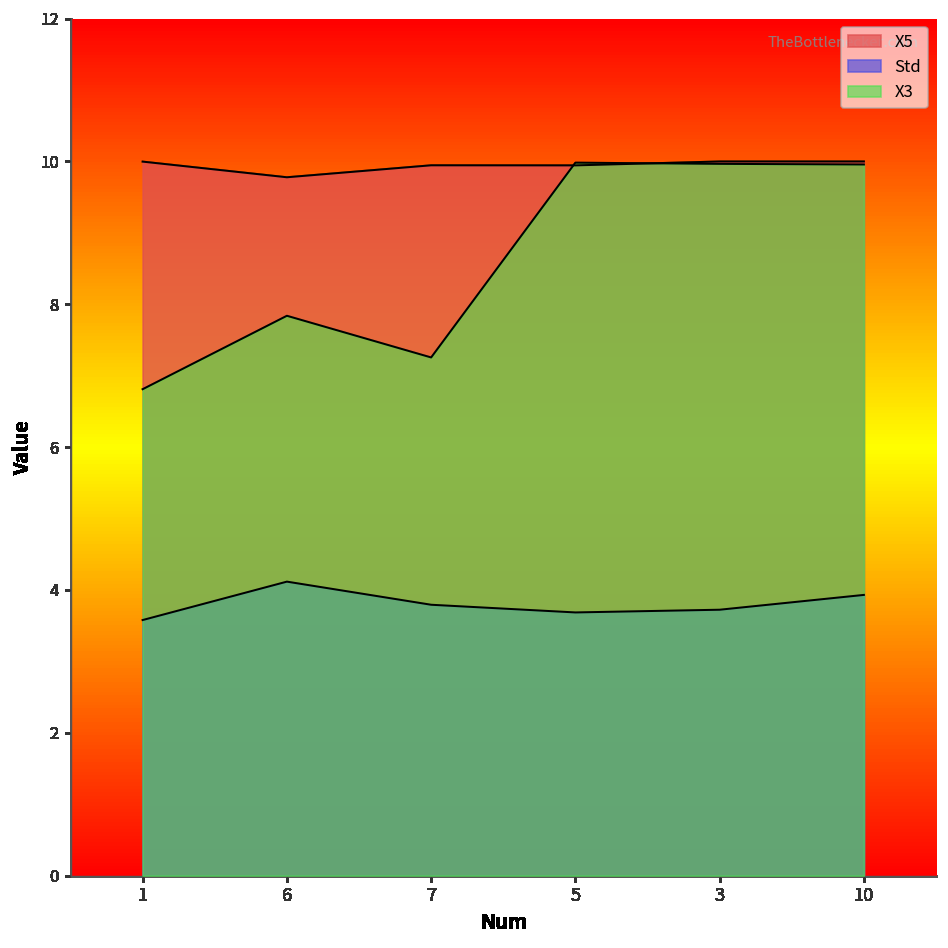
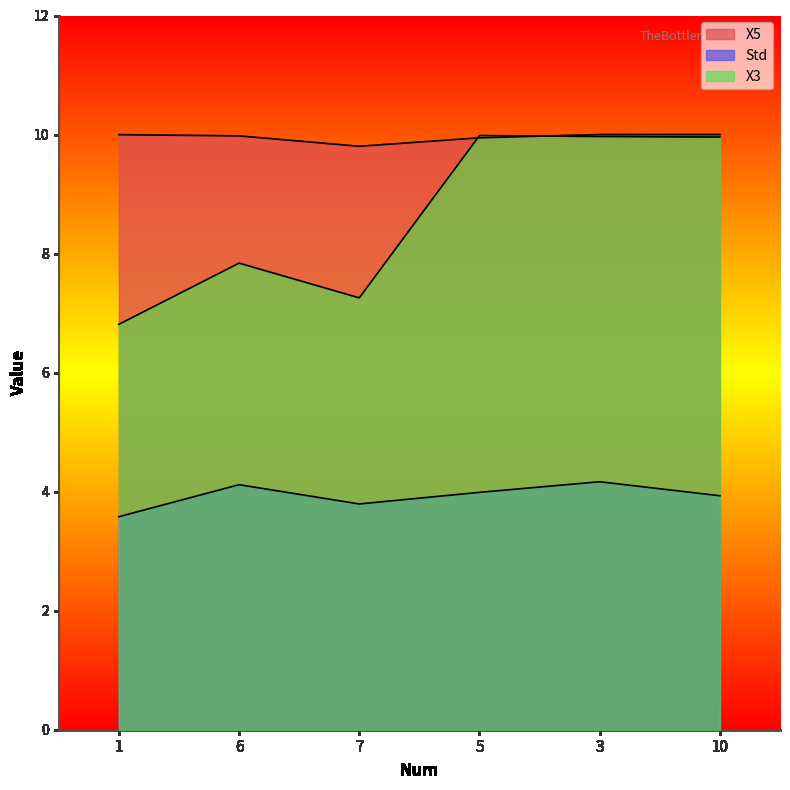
X5, 6: 9.8 -> 10.0
X5, 7: 9.9 -> 9.8
Std, 5: 3.7 -> 4.0
Std, 3: 3.7 -> 4.2
